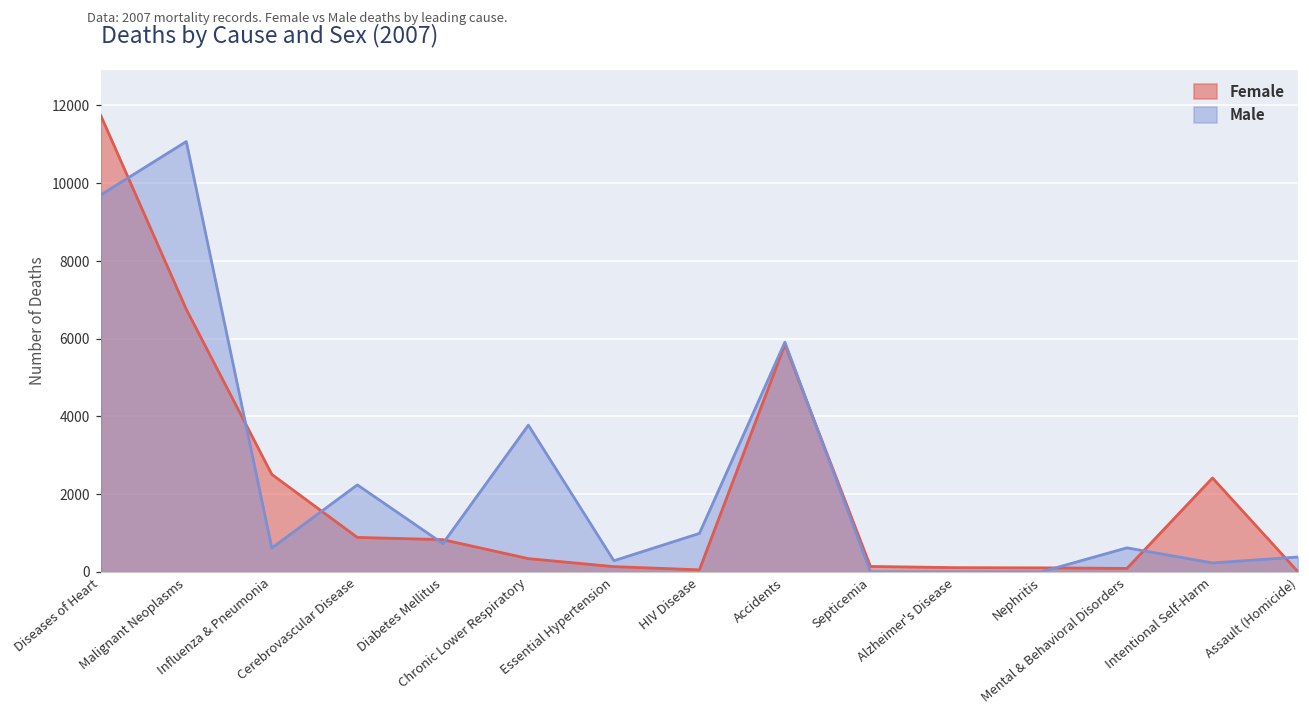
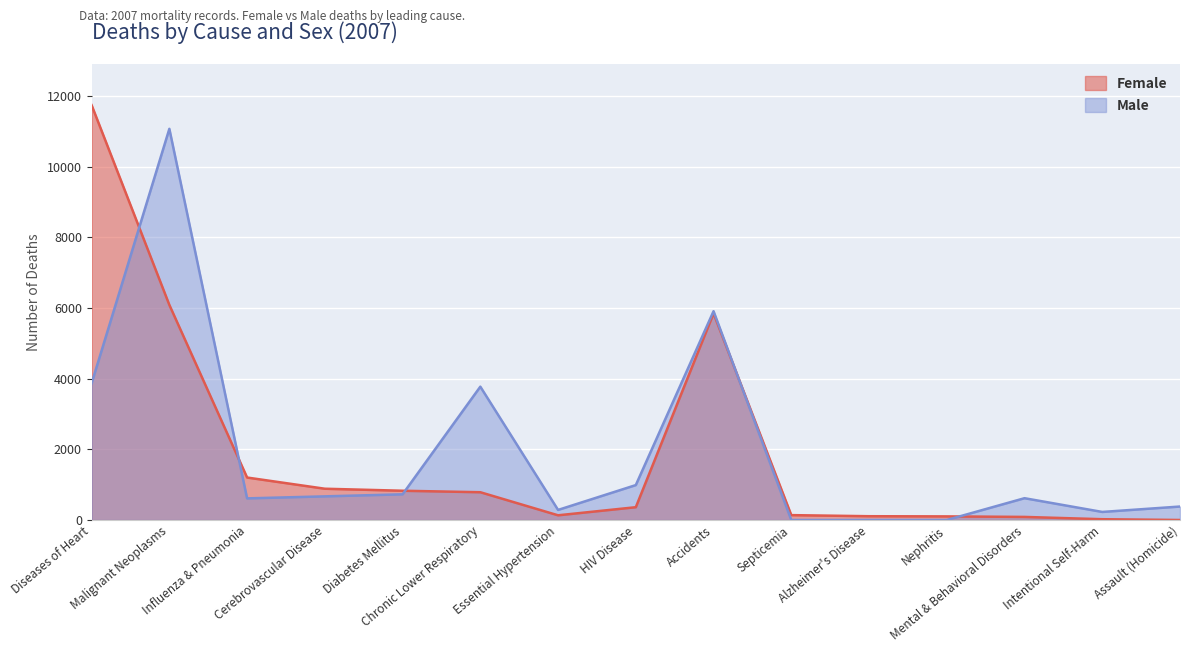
Male, Diseases of Heart: 9700 -> 3900
Female, Malignant Neoplasms: 6800 -> 6100
Female, Influenza & Pneumonia: 2500 -> 1200
Male, Cerebrovascular Disease: 2200 -> 700
Female, Chronic Lower Respiratory: 300 -> 800
Female, HIV Disease: 100 -> 400
Female, Intentional Self-Harm: 2400 -> 0
